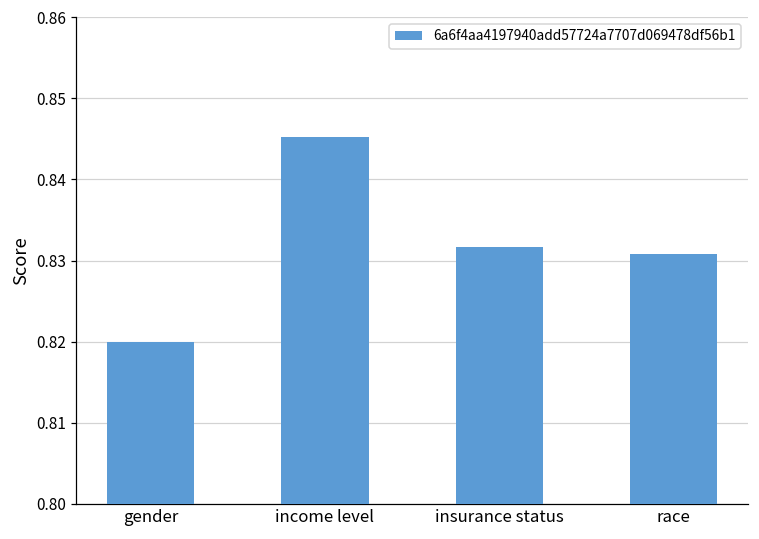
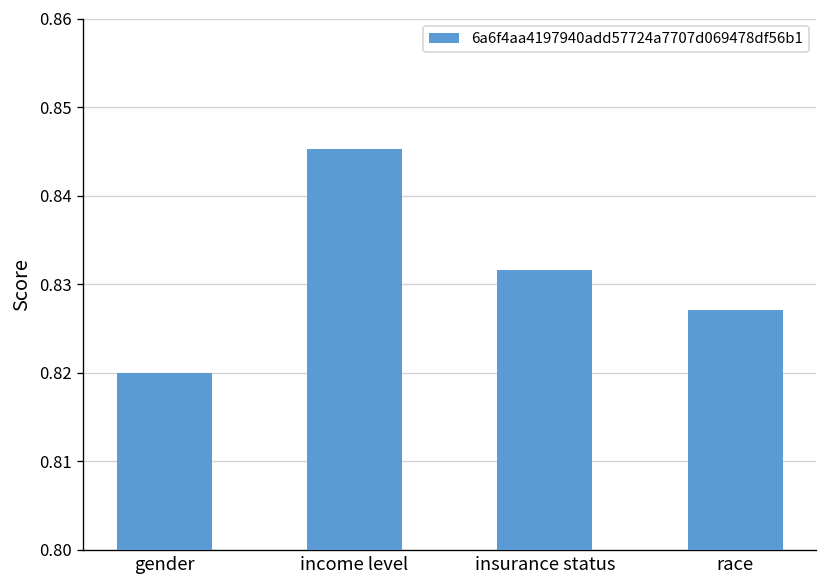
race: 0.831 -> 0.827
